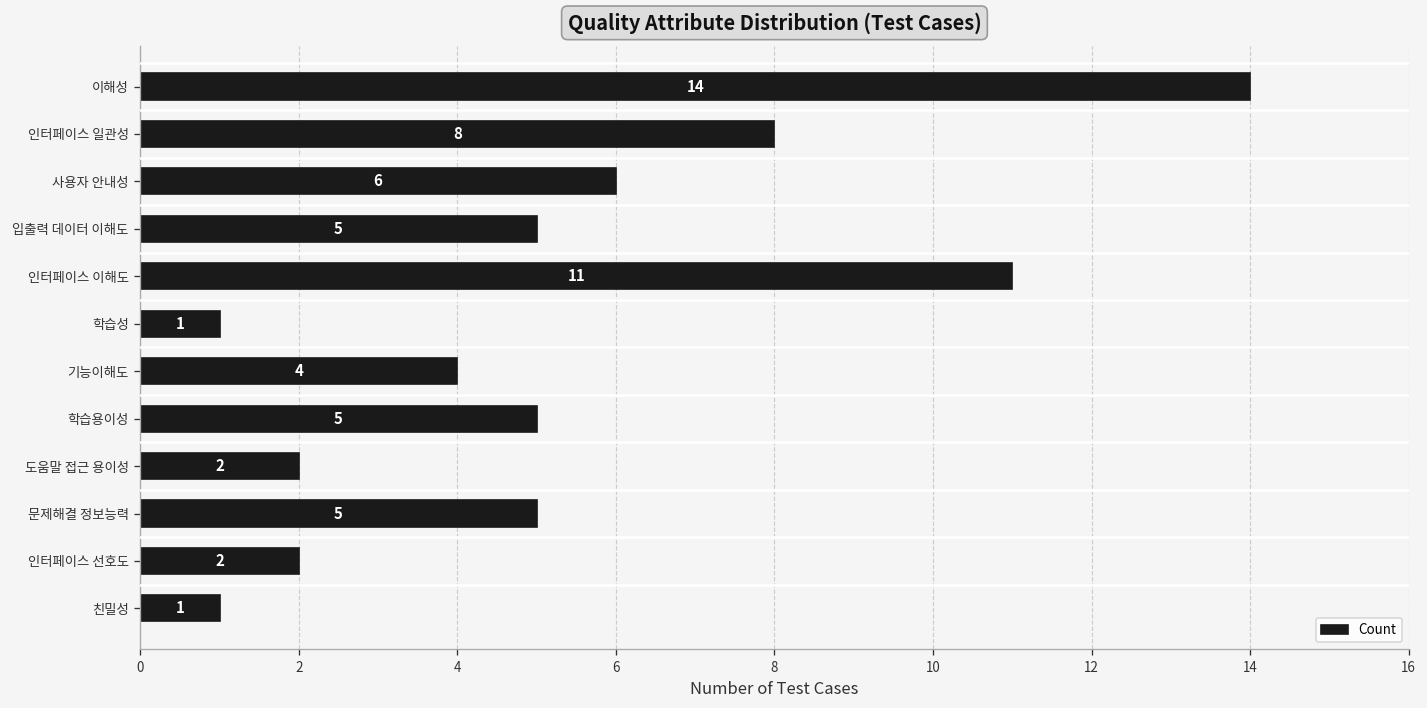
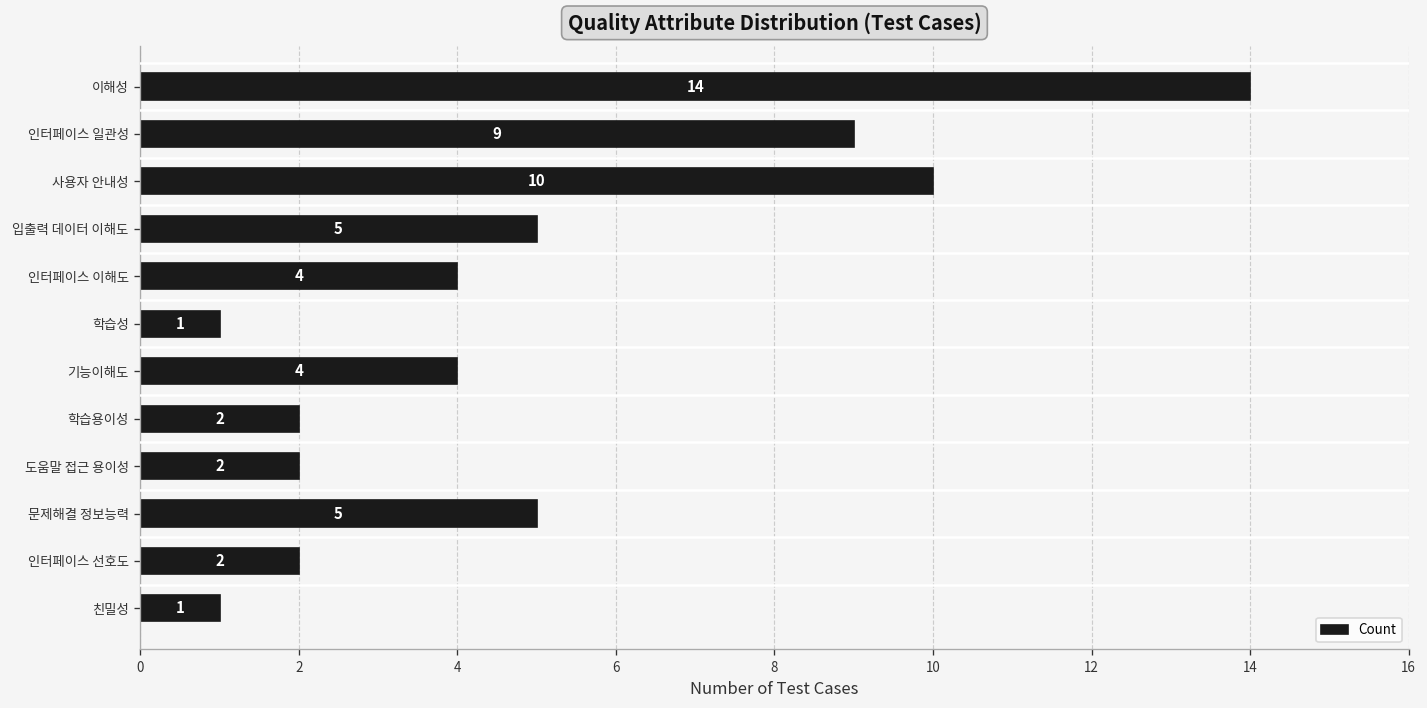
인터페이스 일관성: 8 -> 9
사용자 안내성: 6 -> 10
인터페이스 이해도: 11 -> 4
학습용이성: 5 -> 2
